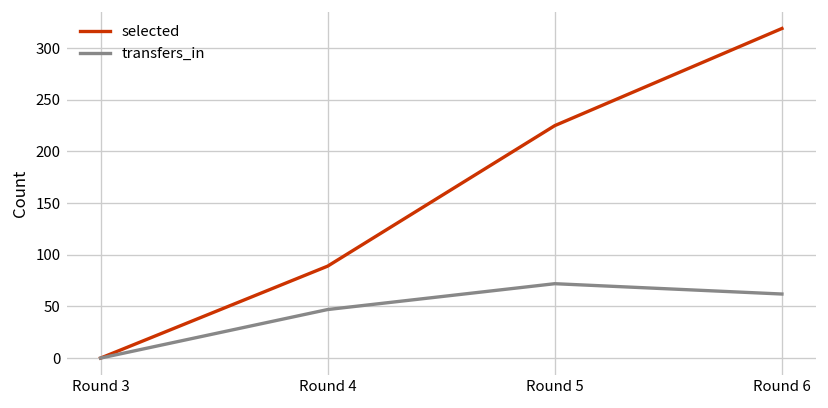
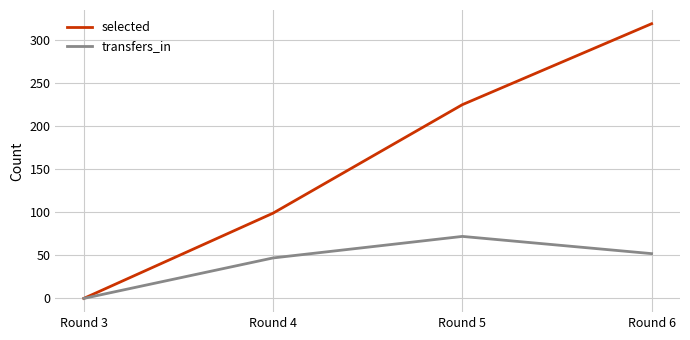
selected, Round 4: 90 -> 100
transfers_in, Round 6: 60 -> 50
